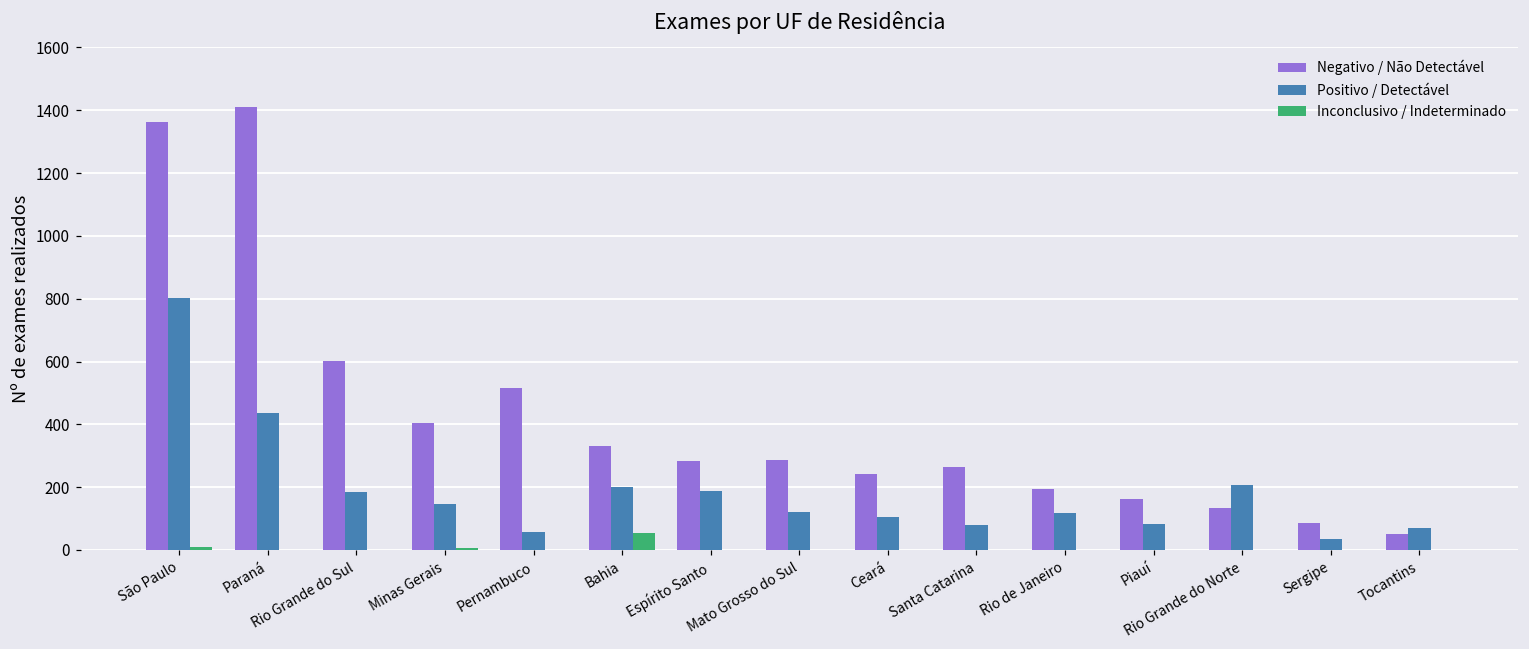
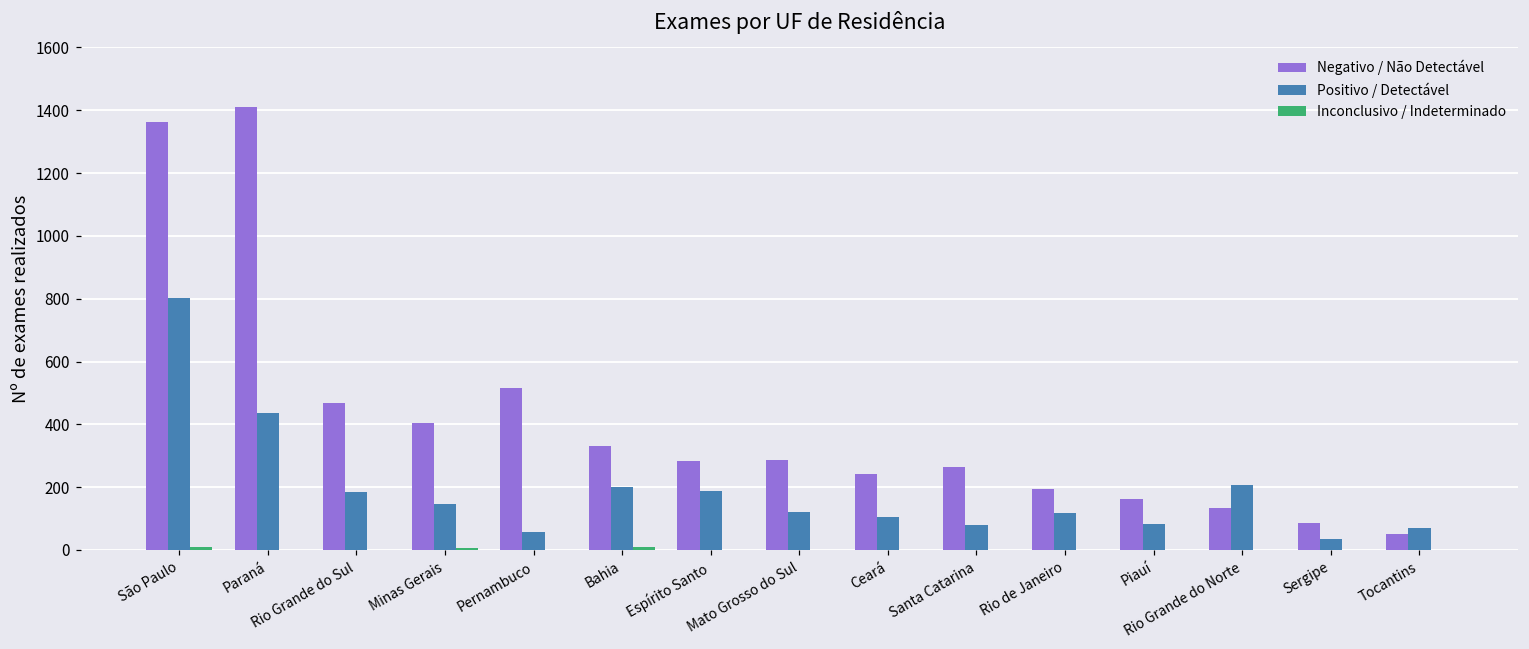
Negativo / Não Detectável, Rio Grande do Sul: 600 -> 470
Inconclusivo / Indeterminado, Bahia: 50 -> 10
